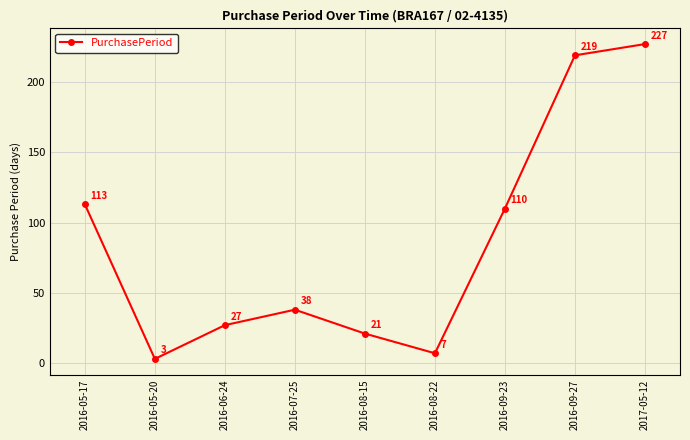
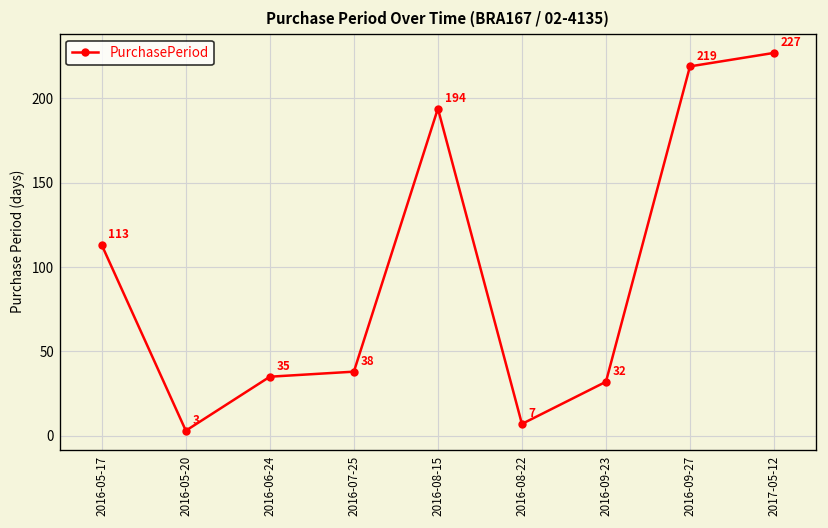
2016-06-24: 27 -> 35
2016-08-15: 21 -> 194
2016-09-23: 110 -> 32
